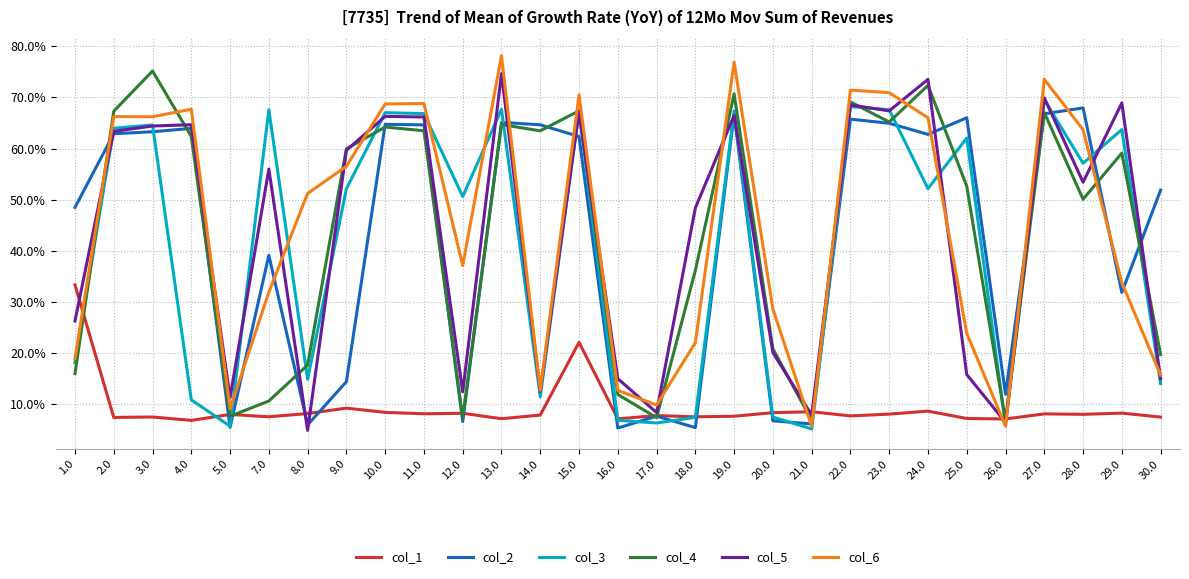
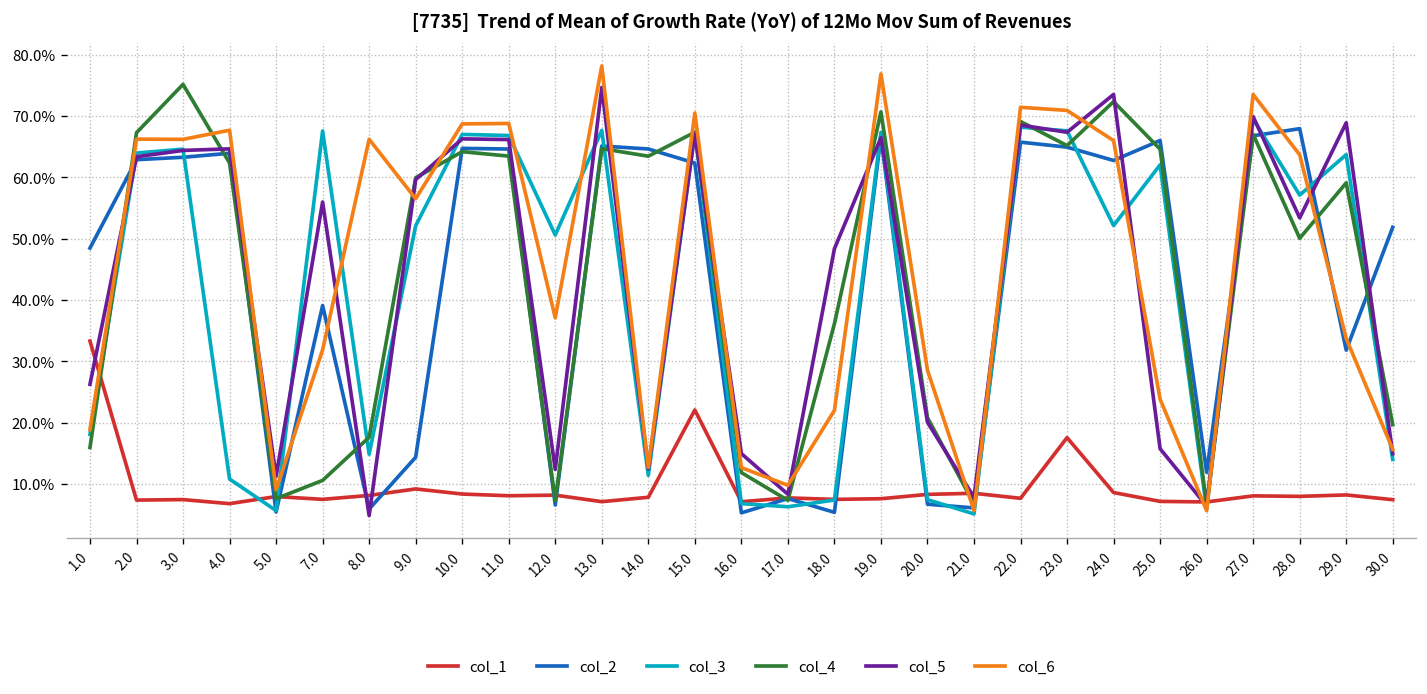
col_6, 8.0: 51% -> 66%
col_1, 23.0: 8% -> 18%
col_4, 25.0: 53% -> 65%
